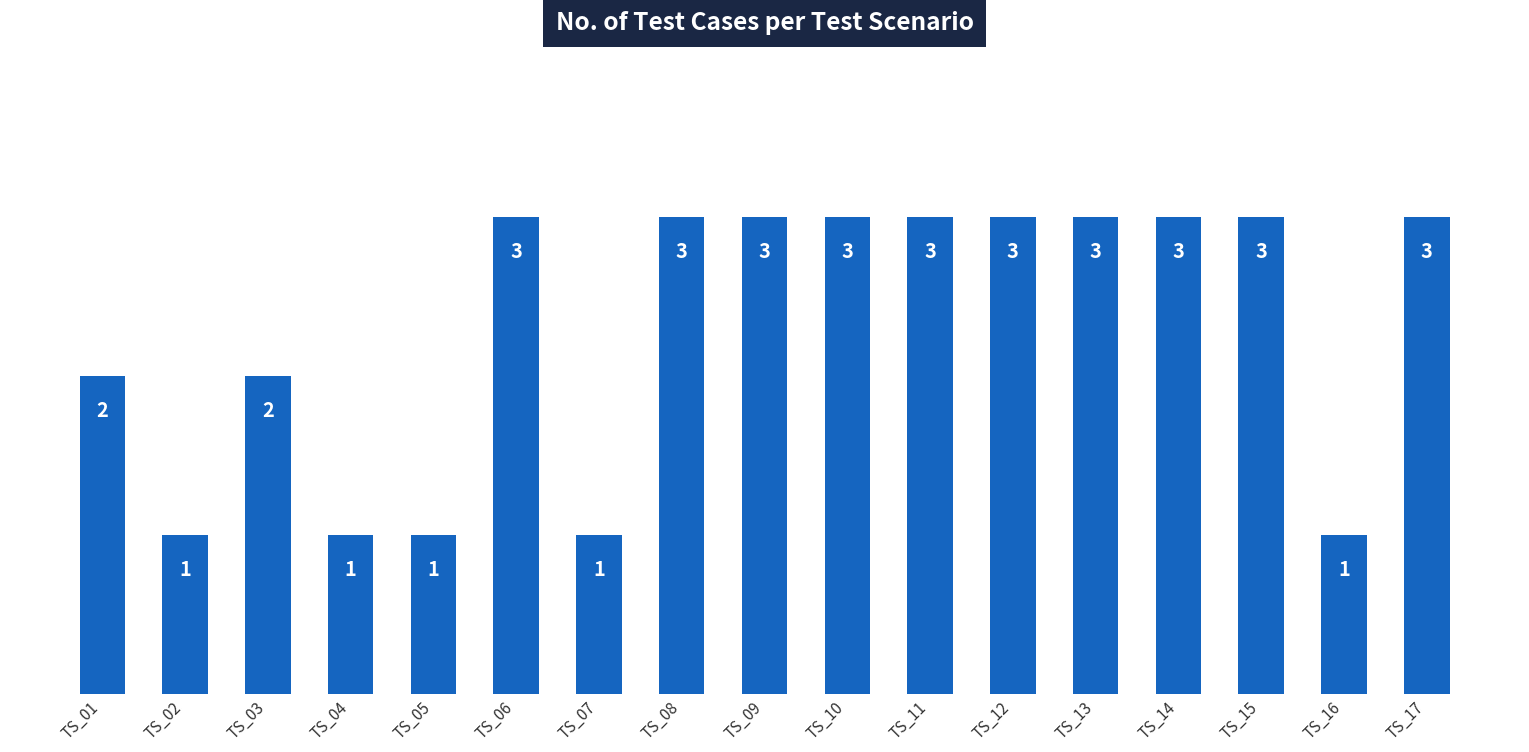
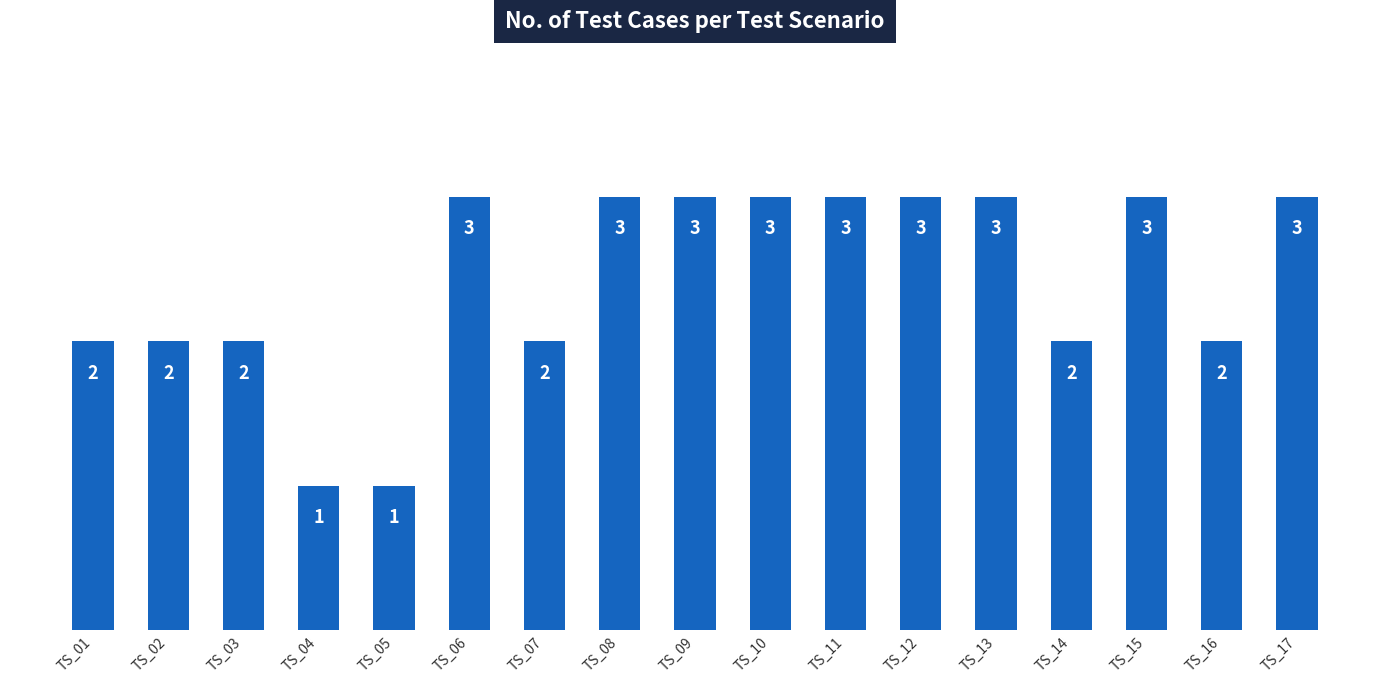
TS_02: 1 -> 2
TS_07: 1 -> 2
TS_14: 3 -> 2
TS_16: 1 -> 2
